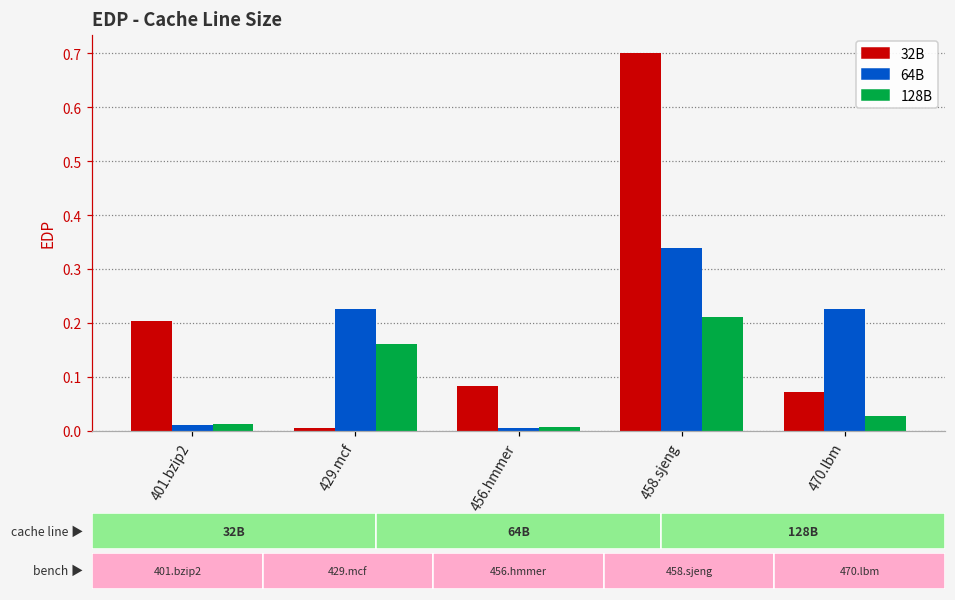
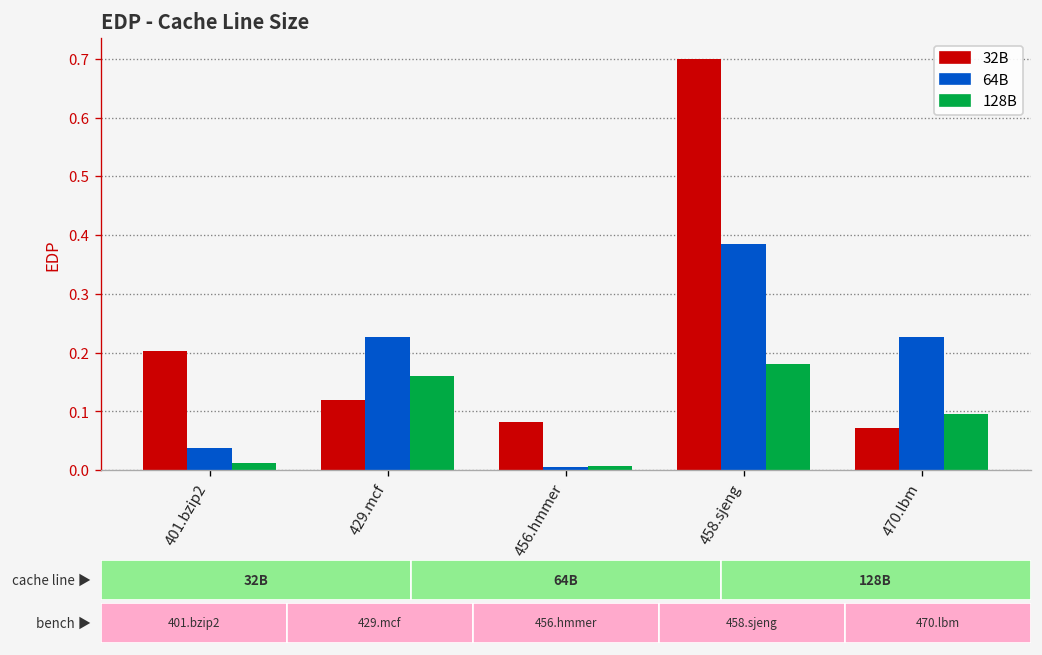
EDP - Cache Line Size, 64B, 401.bzip2: 0.01 -> 0.04
EDP - Cache Line Size, 32B, 429.mcf: 0.00 -> 0.12
EDP - Cache Line Size, 64B, 458.sjeng: 0.34 -> 0.38
EDP - Cache Line Size, 128B, 458.sjeng: 0.21 -> 0.18
EDP - Cache Line Size, 128B, 470.lbm: 0.03 -> 0.10
